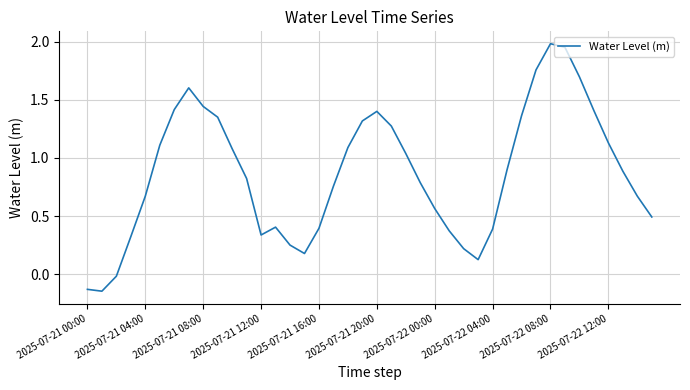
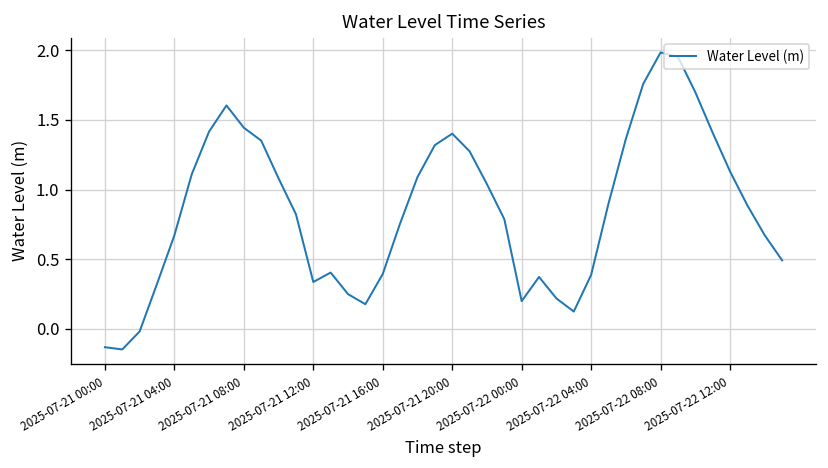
2025-07-22 00:00: 0.56 -> 0.20
